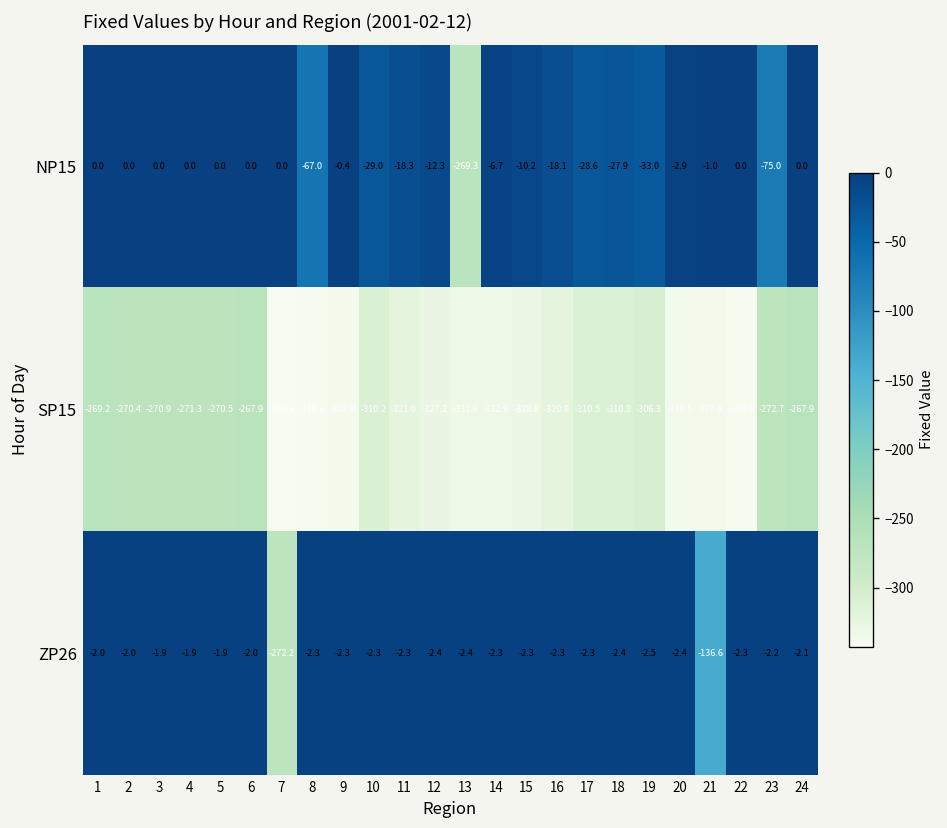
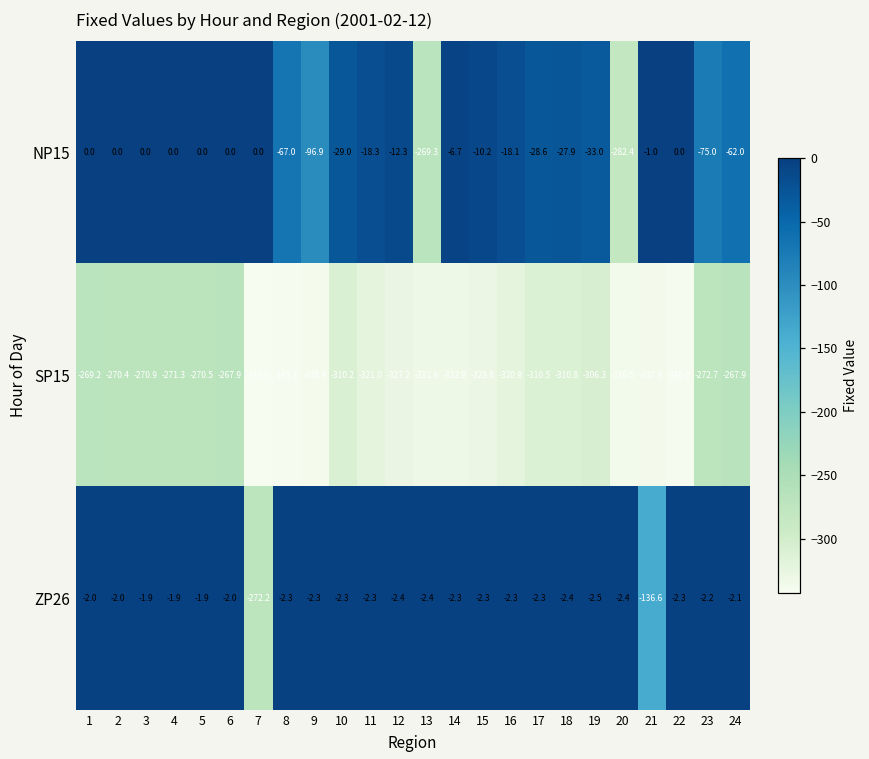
NP15, 9: -0.4 -> -96.9
NP15, 20: -2.9 -> -282.4
NP15, 24: 0.0 -> -62.0
